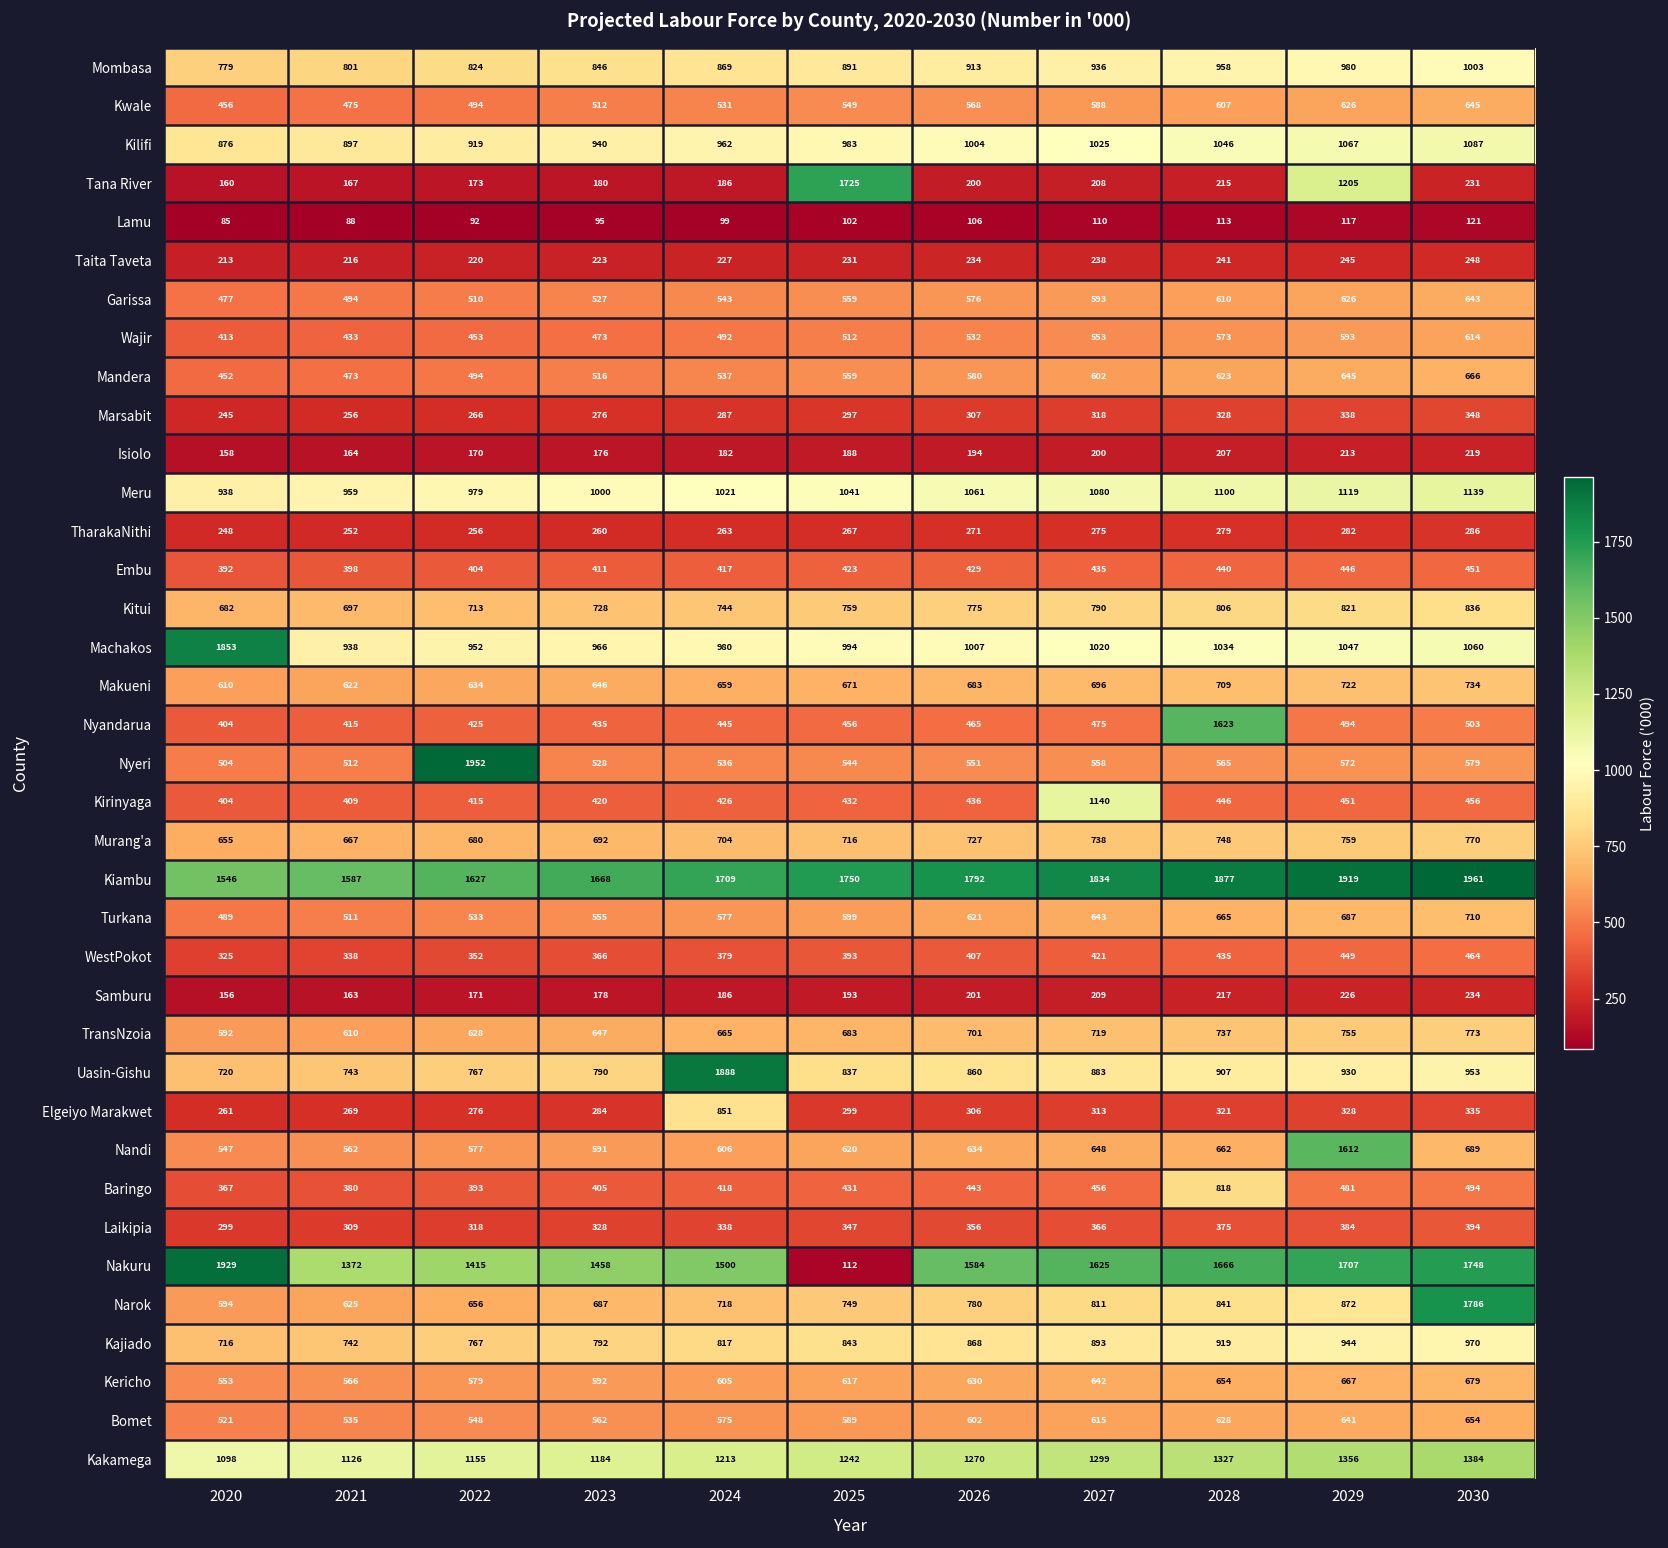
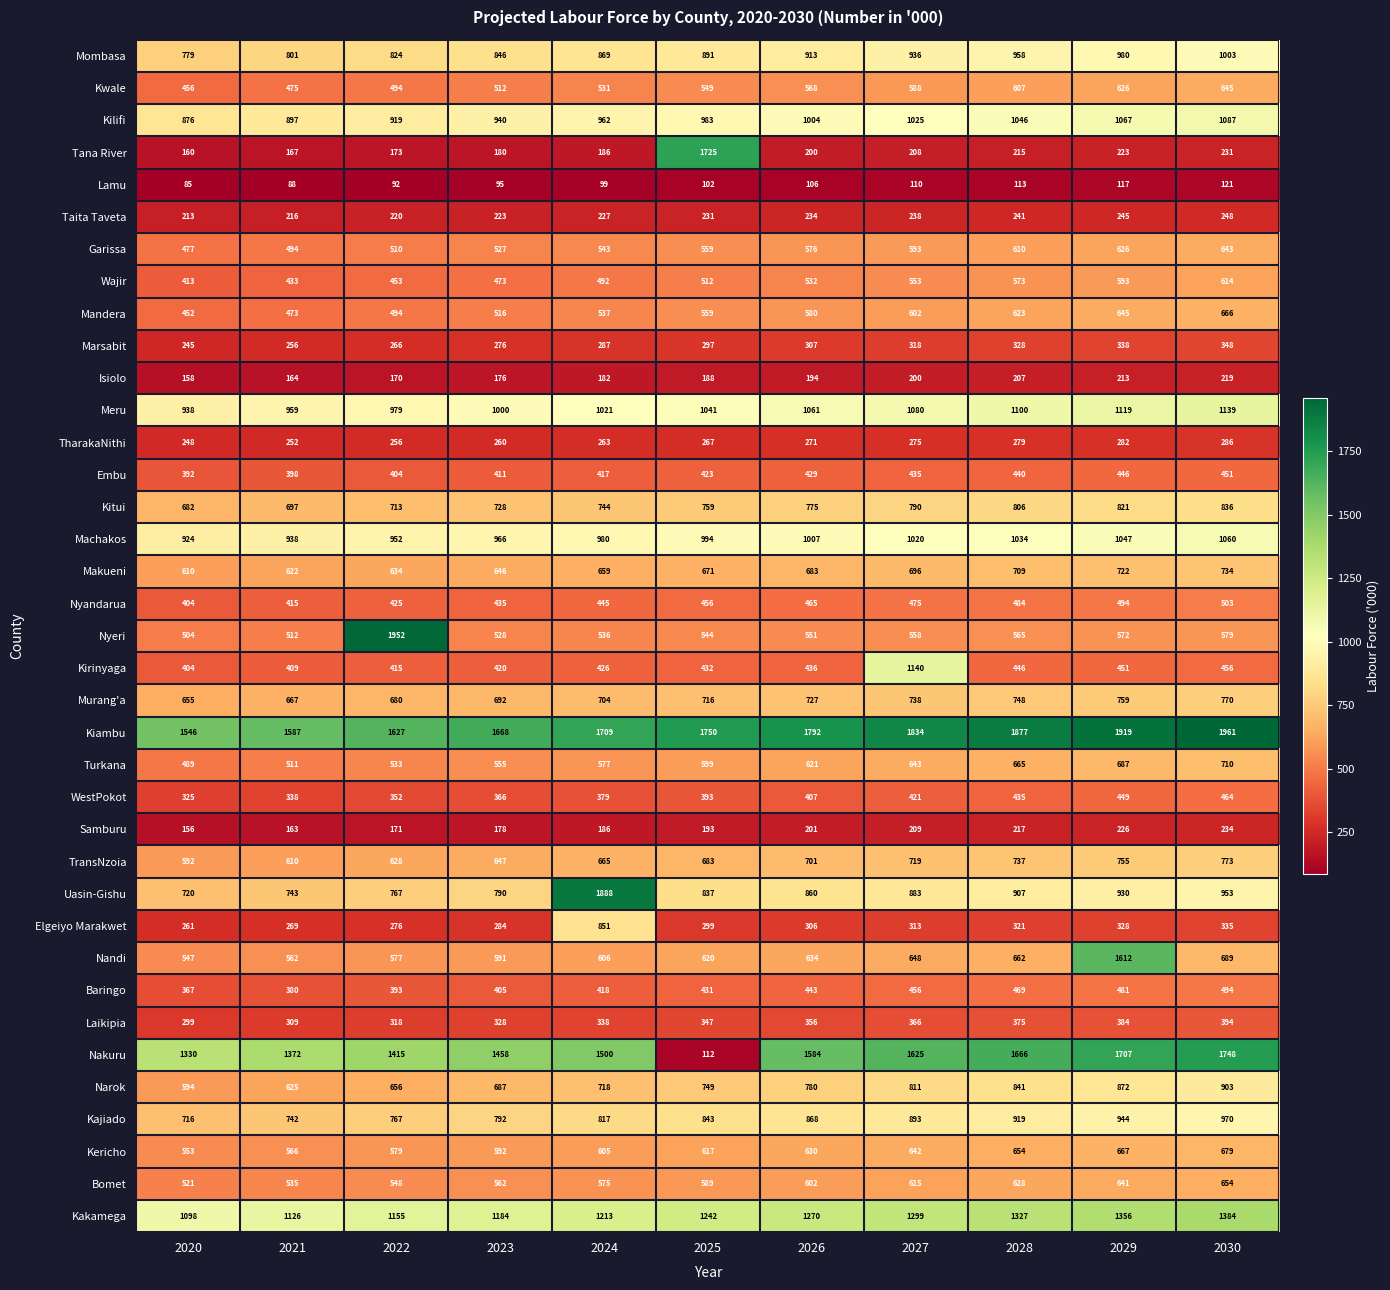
Tana River, 2029: 1205 -> 223
Machakos, 2020: 1853 -> 924
Nyandarua, 2028: 1623 -> 484
Baringo, 2028: 818 -> 469
Nakuru, 2020: 1929 -> 1330
Narok, 2030: 1786 -> 903
